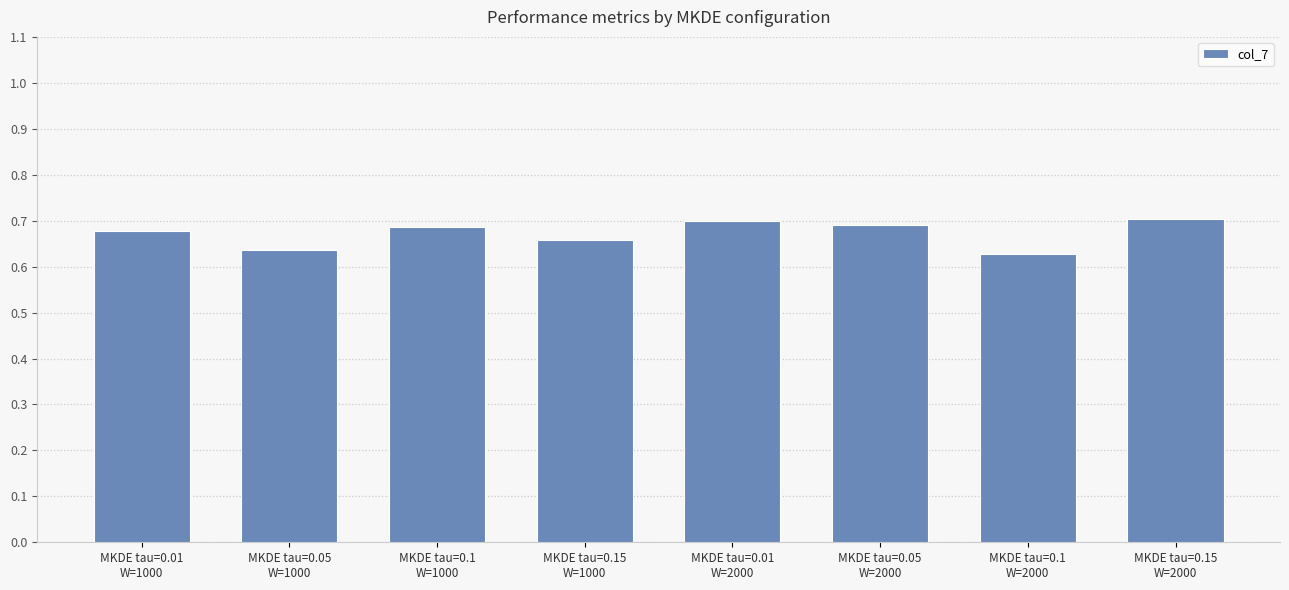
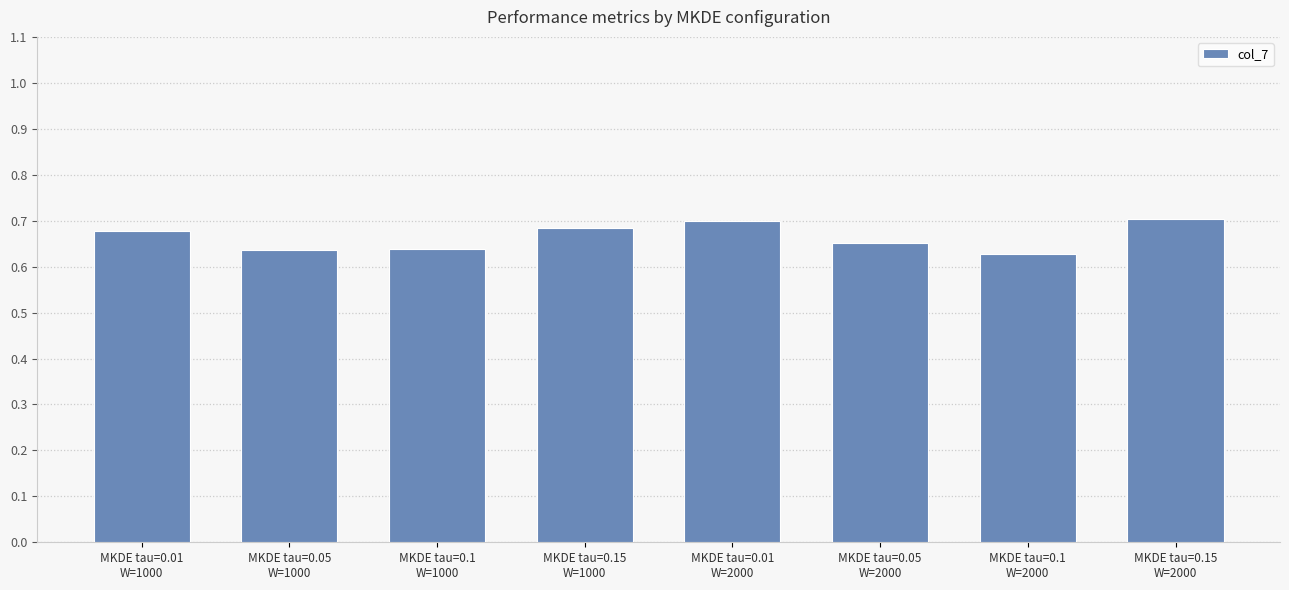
MKDE tau=0.1 W=1000: 0.69 -> 0.64
MKDE tau=0.15 W=1000: 0.66 -> 0.68
MKDE tau=0.05 W=2000: 0.69 -> 0.65
